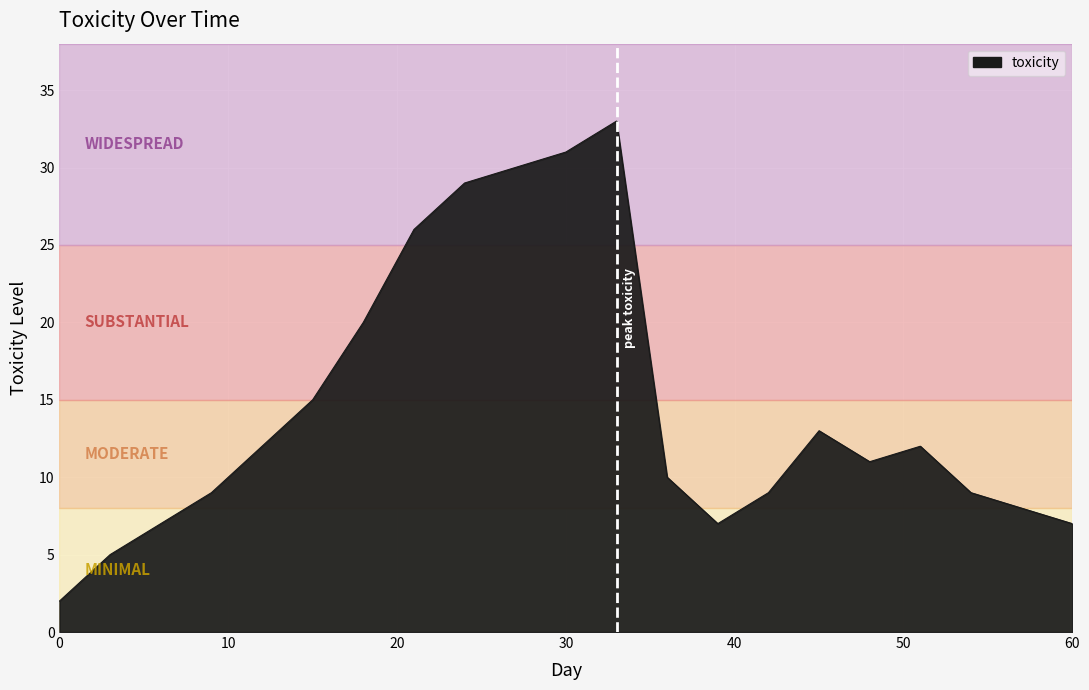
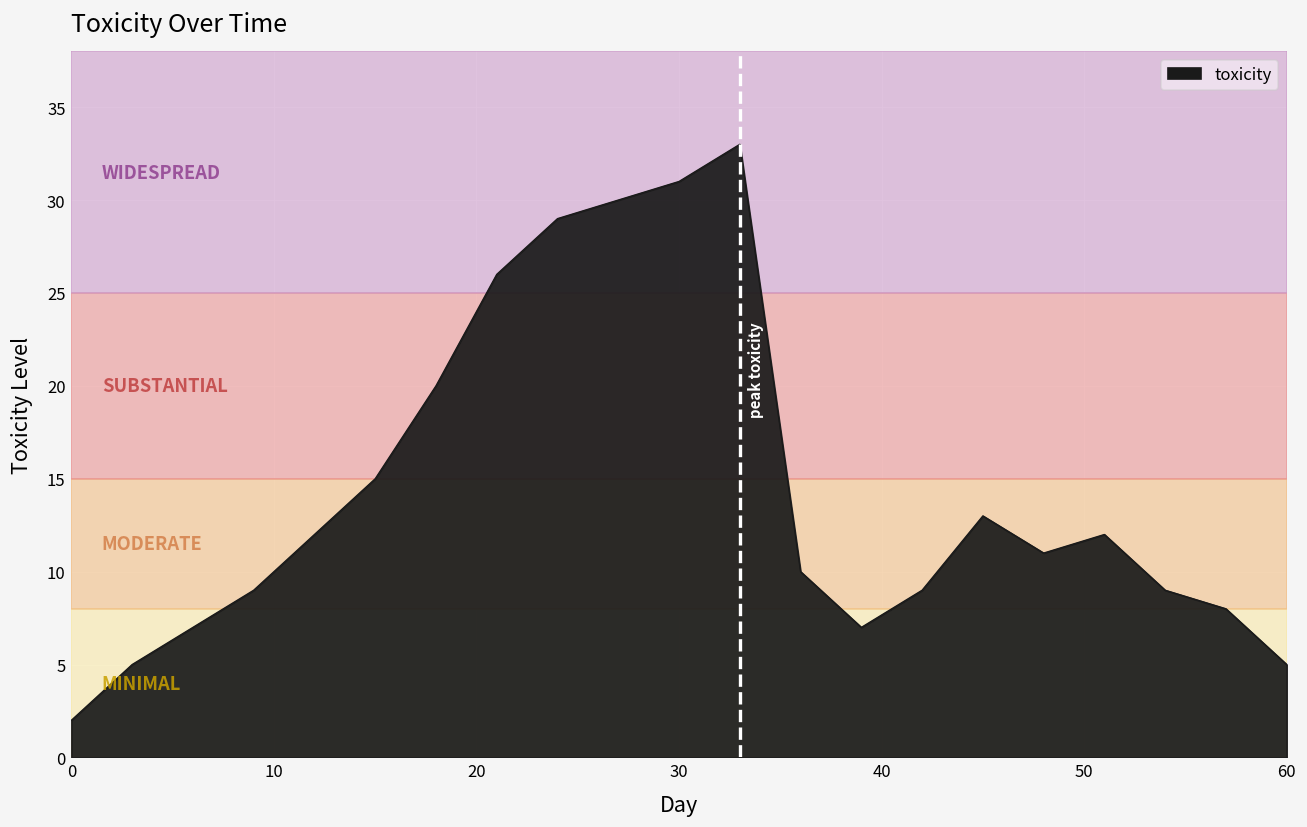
60: 7 -> 5
